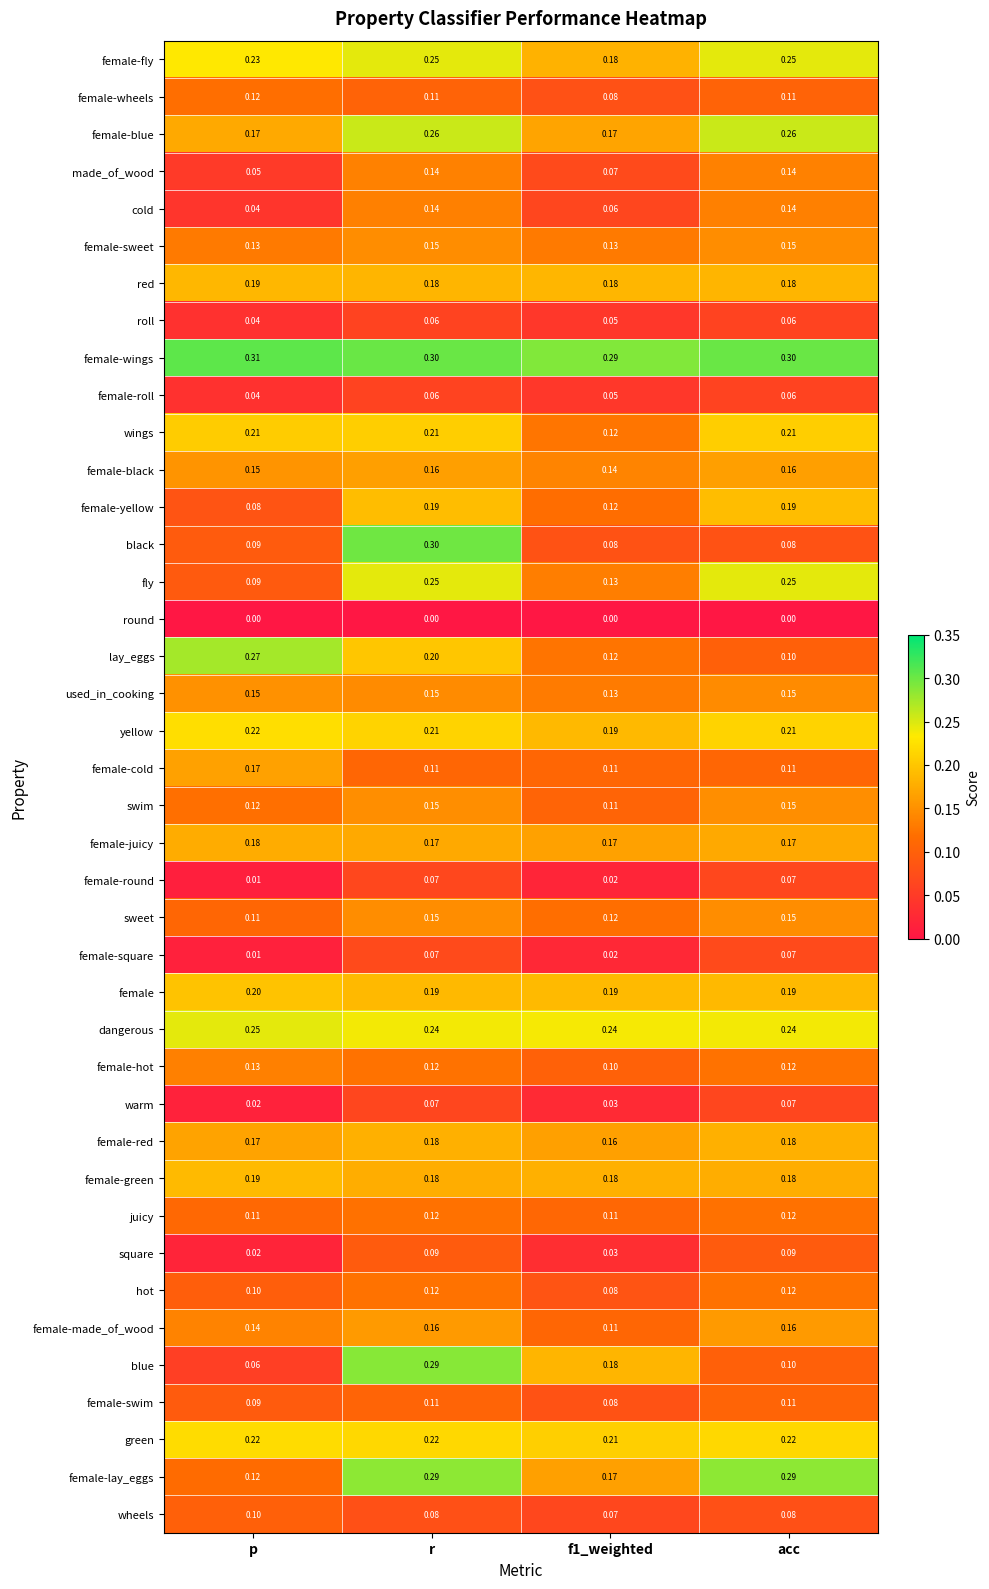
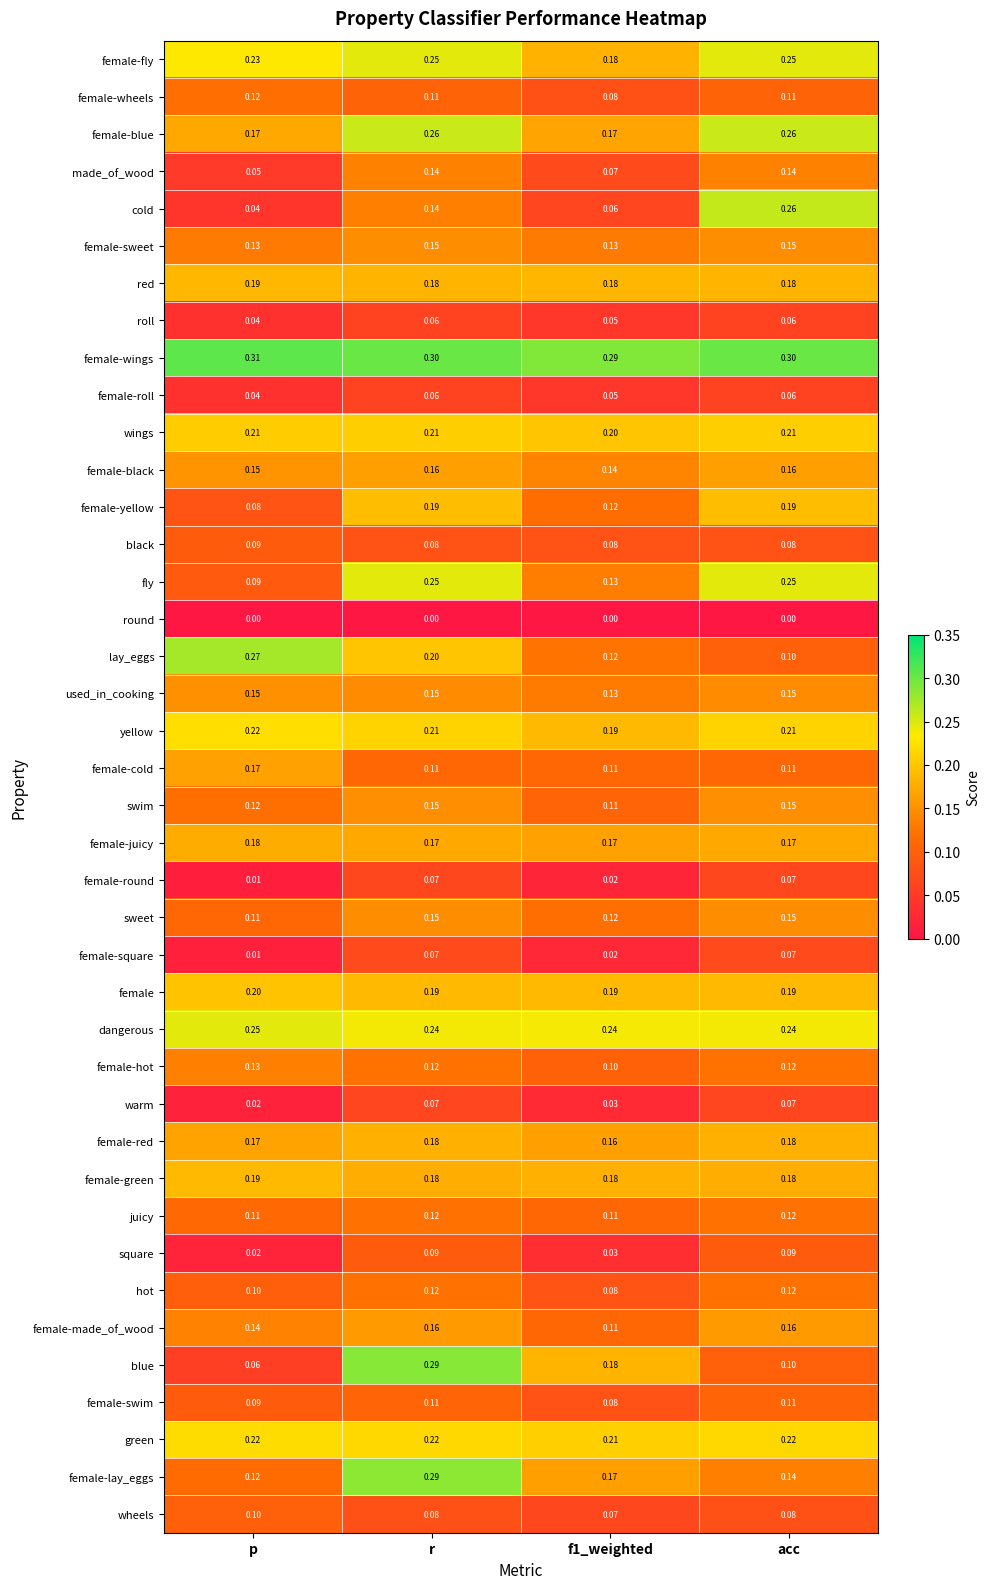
cold, acc: 0.14 -> 0.26
wings, f1_weighted: 0.12 -> 0.20
black, r: 0.30 -> 0.08
female-lay_eggs, acc: 0.29 -> 0.14
